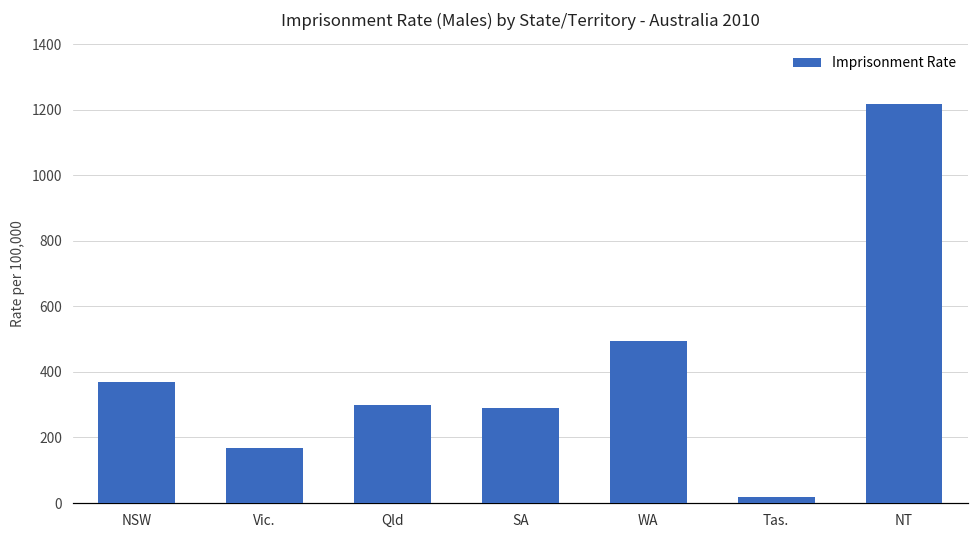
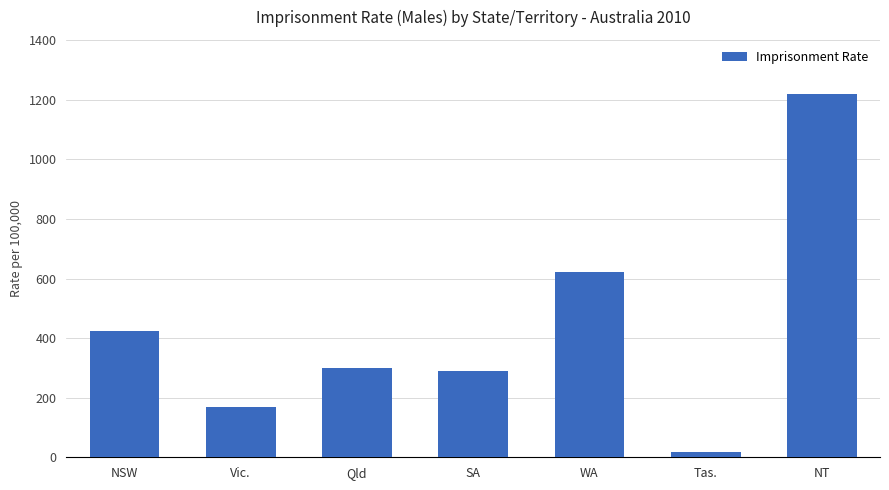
NSW: 370 -> 420
WA: 500 -> 620
